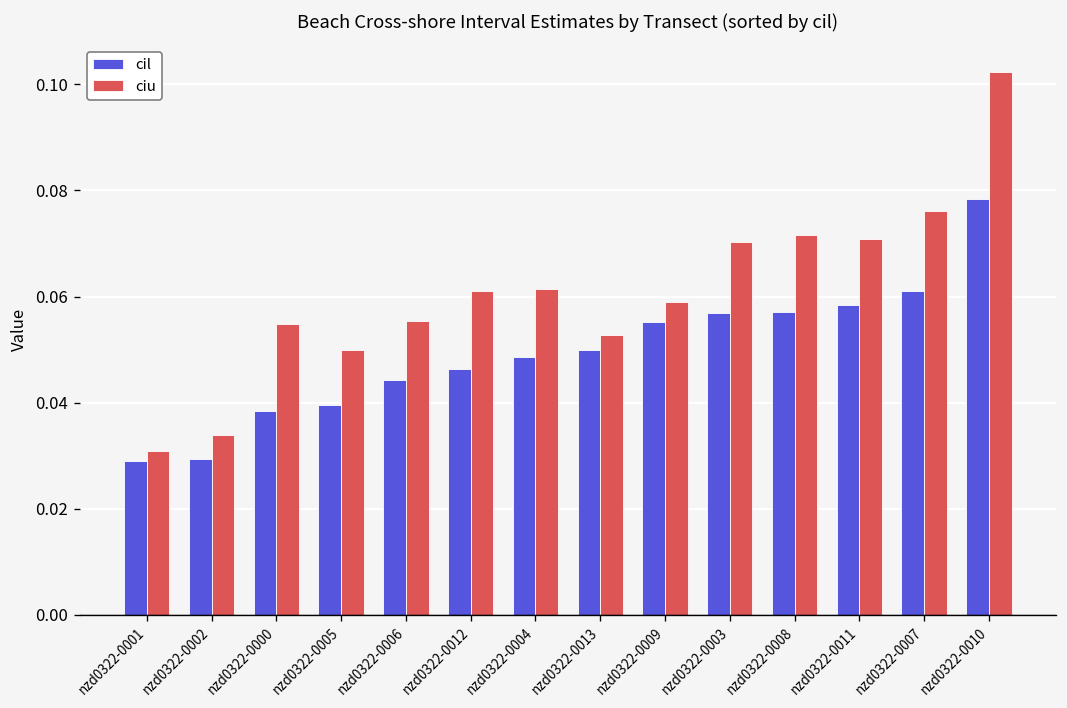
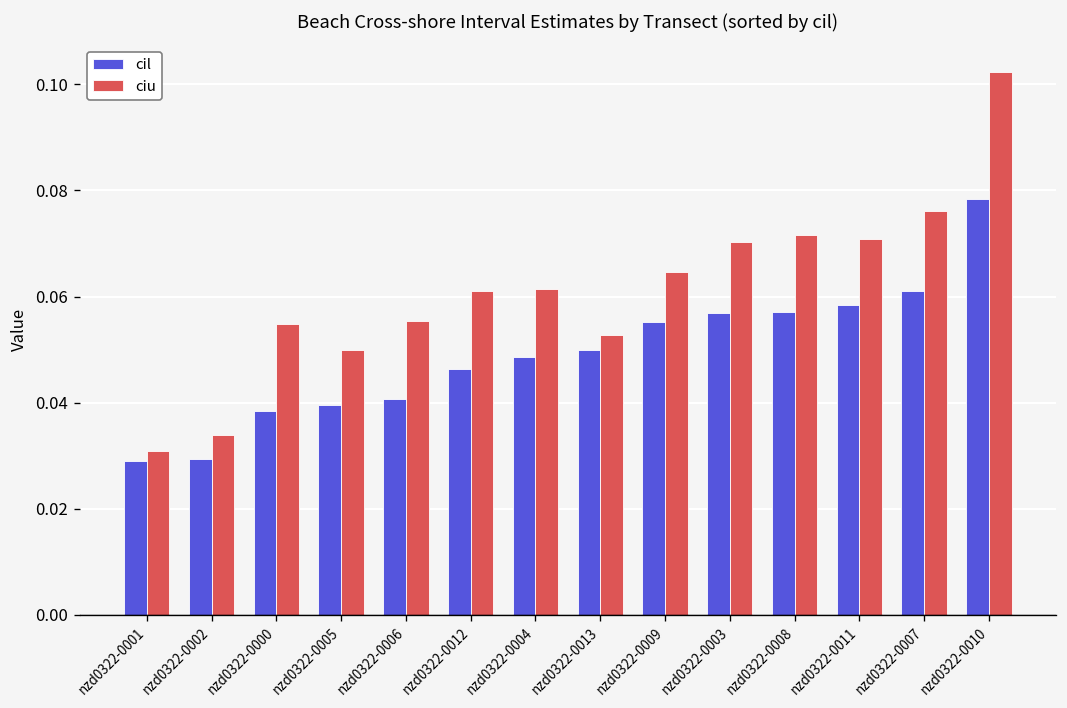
cil, nzd0322-0006: 0.044 -> 0.041
ciu, nzd0322-0009: 0.059 -> 0.065
